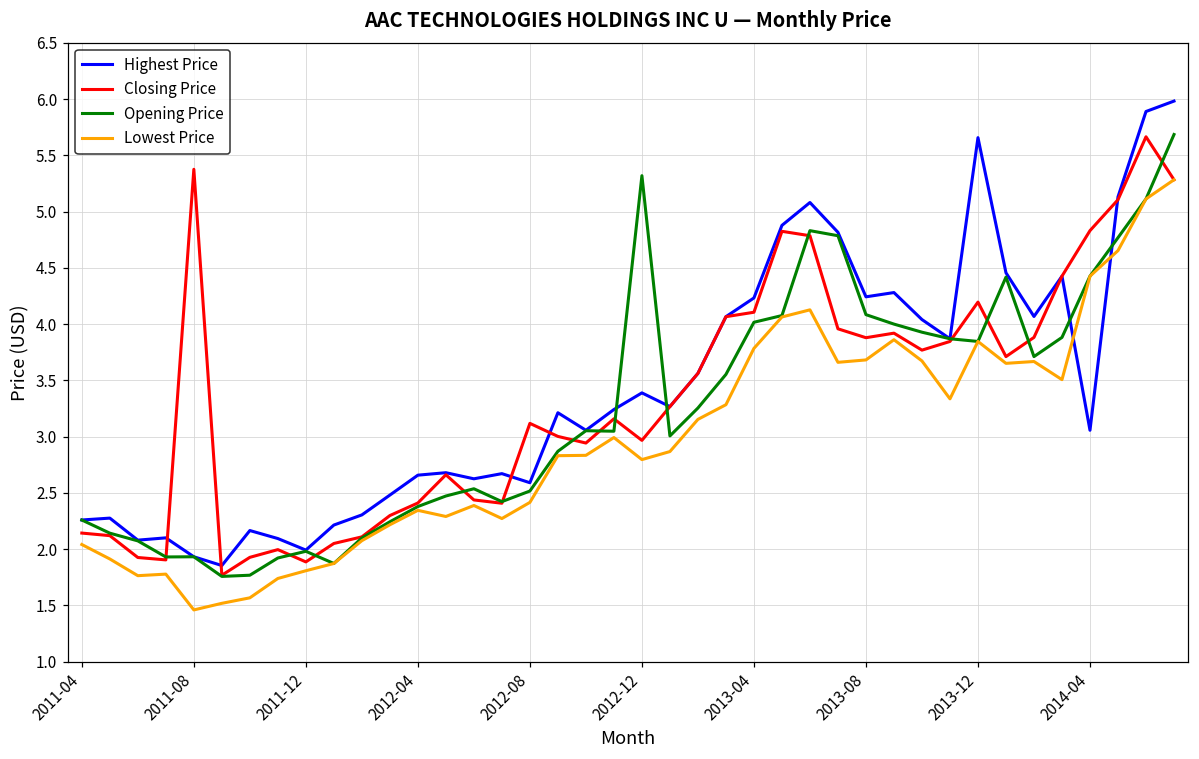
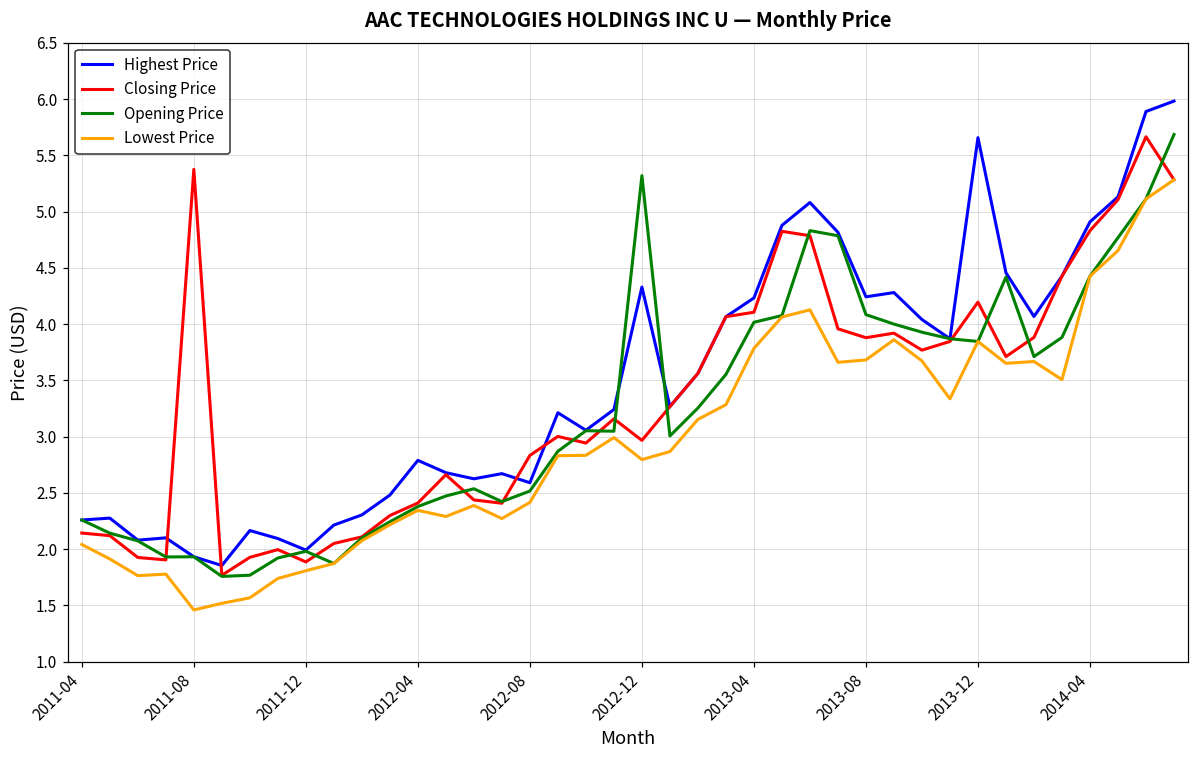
Highest Price, 2012-04: 2.66 -> 2.79
Closing Price, 2012-08: 3.12 -> 2.83
Highest Price, 2012-12: 3.39 -> 4.33
Highest Price, 2014-04: 3.06 -> 4.91
